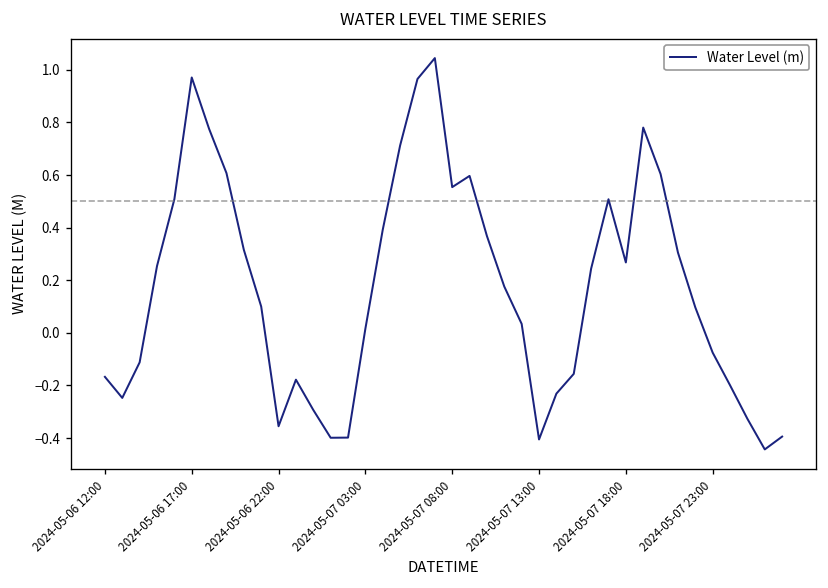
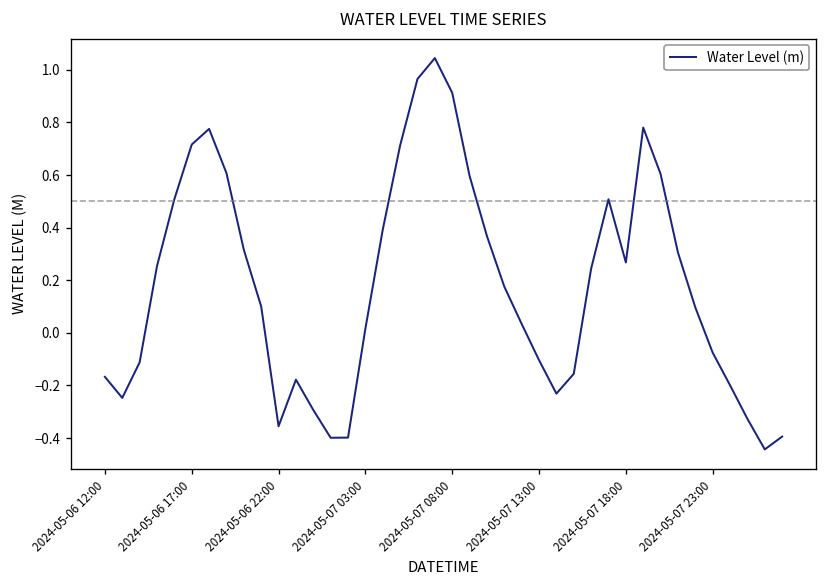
2024-05-06 17:00: 0.97 -> 0.72
2024-05-07 08:00: 0.55 -> 0.91
2024-05-07 13:00: -0.41 -> -0.10
